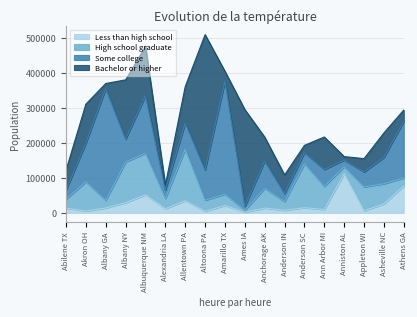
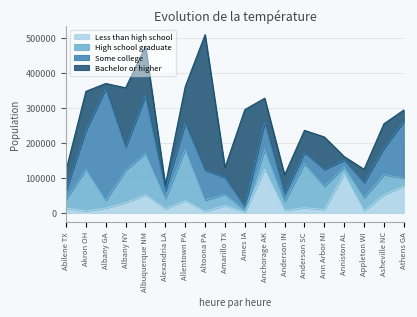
High school graduate, Akron OH: 80000 -> 120000
High school graduate, Albany NY: 120000 -> 90000
Some college, Amarillo TX: 320000 -> 50000
Less than high school, Anchorage AK: 10000 -> 120000
Bachelor or higher, Anderson SC: 20000 -> 60000
High school graduate, Appleton WI: 70000 -> 40000
Less than high school, Asheville NC: 30000 -> 50000
